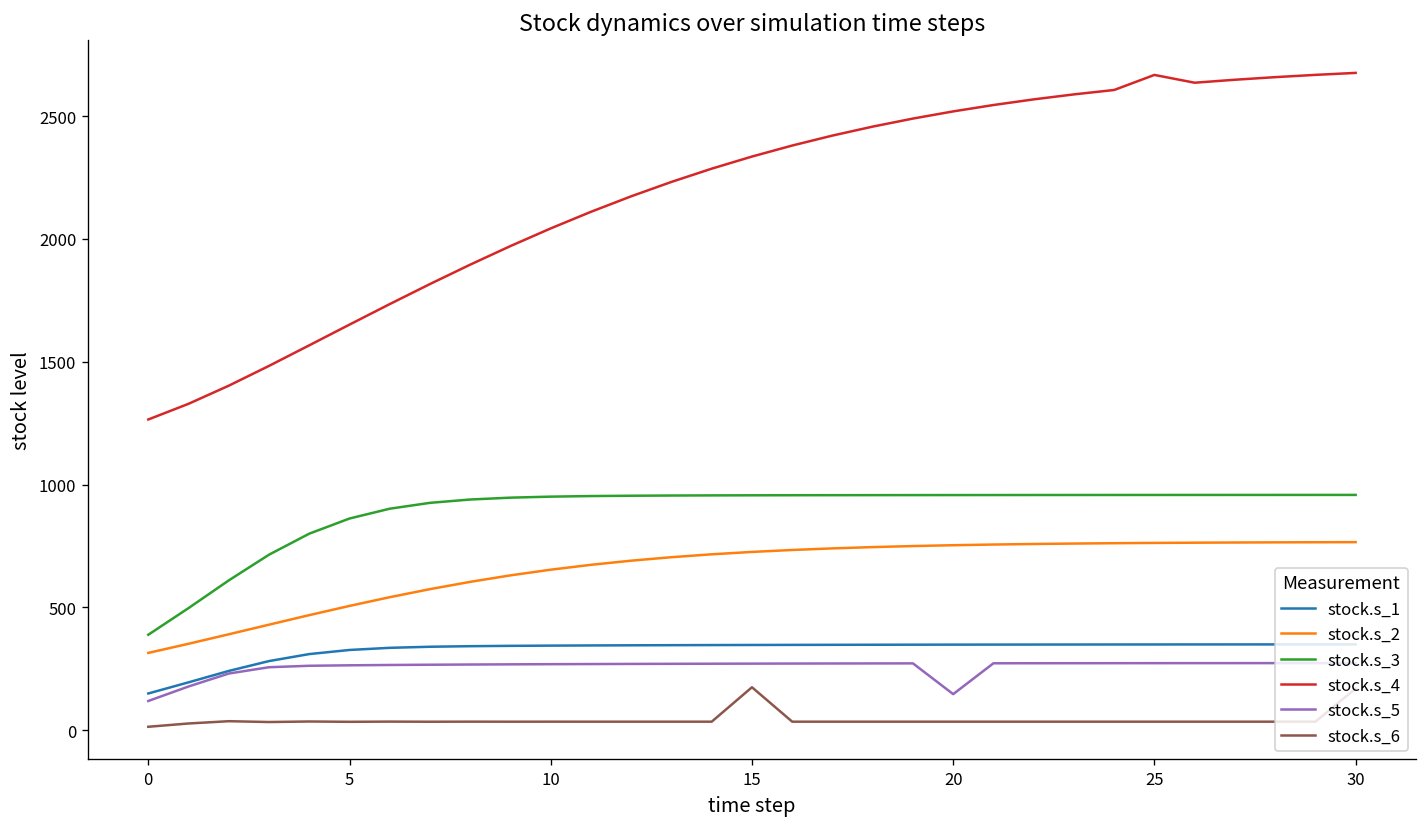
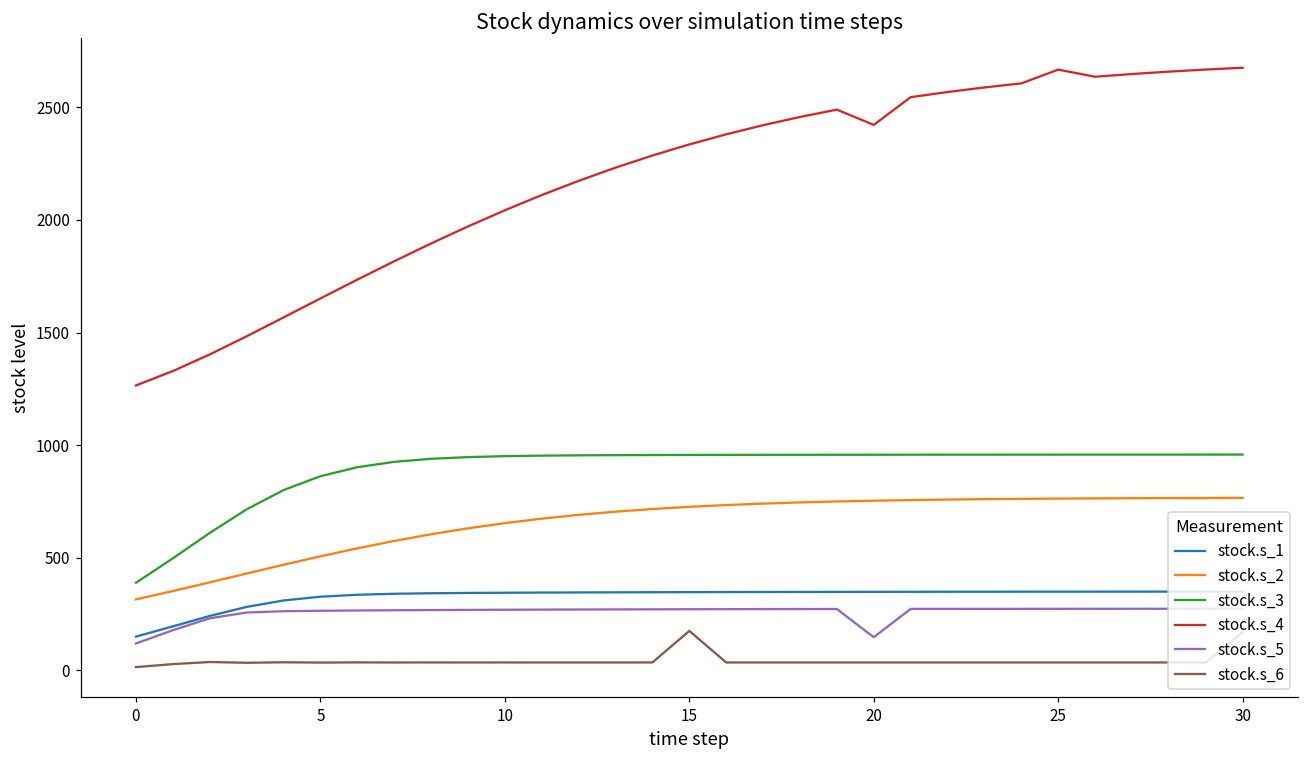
stock.s_4, 20: 2520 -> 2420
